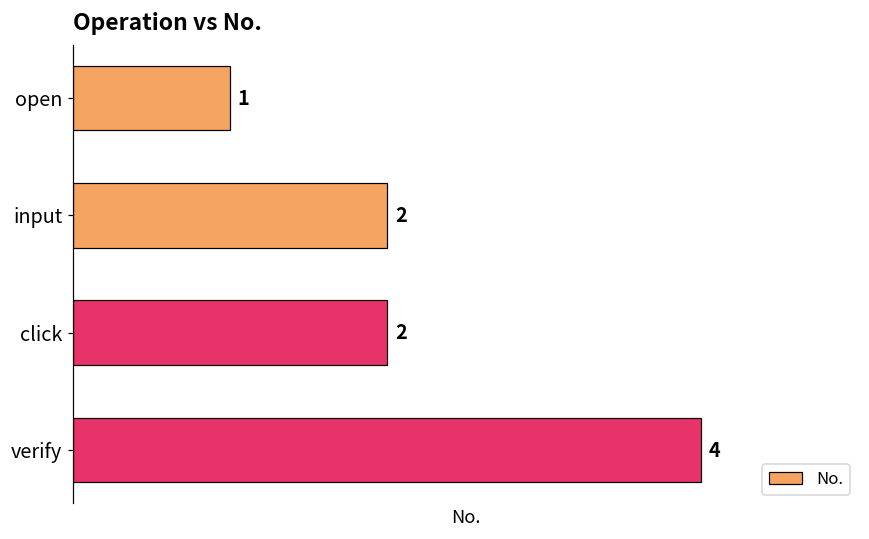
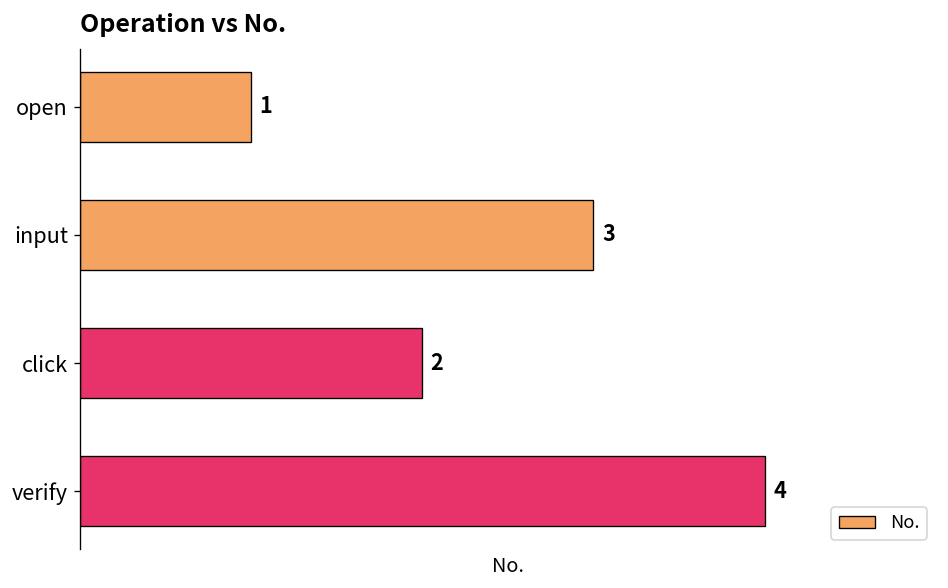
input: 2 -> 3
